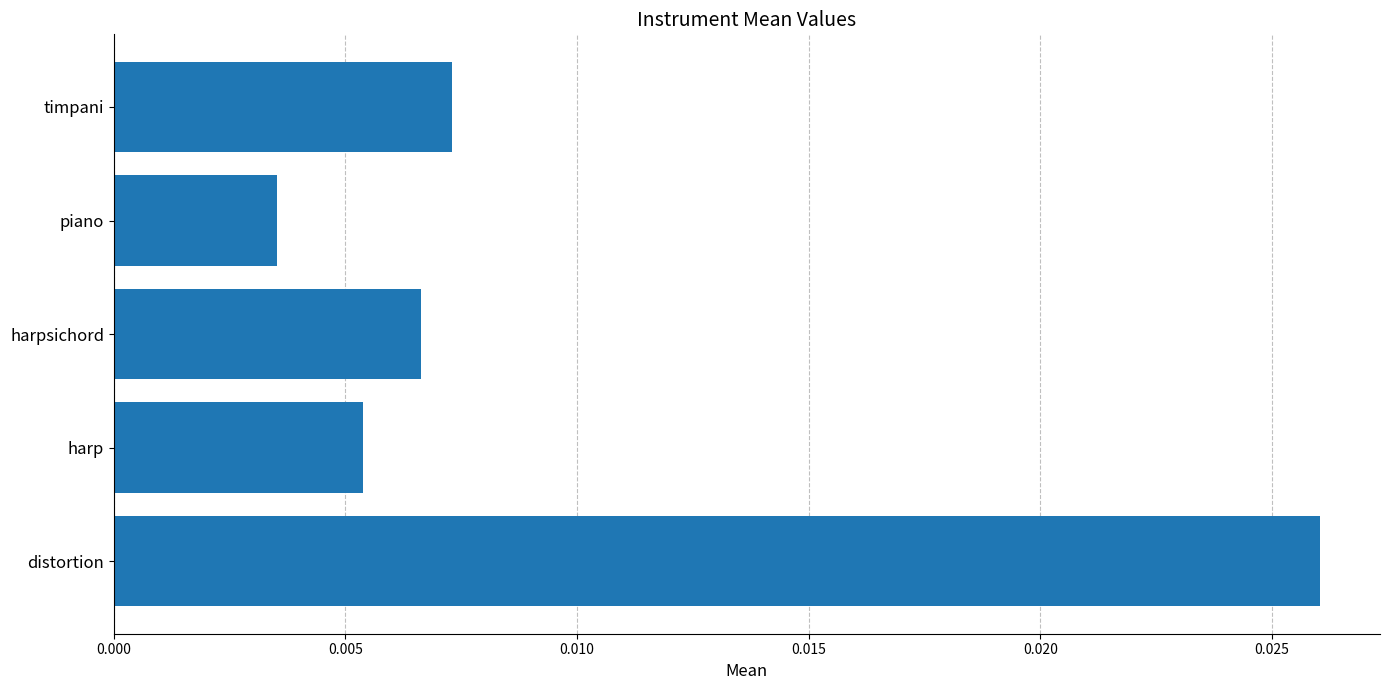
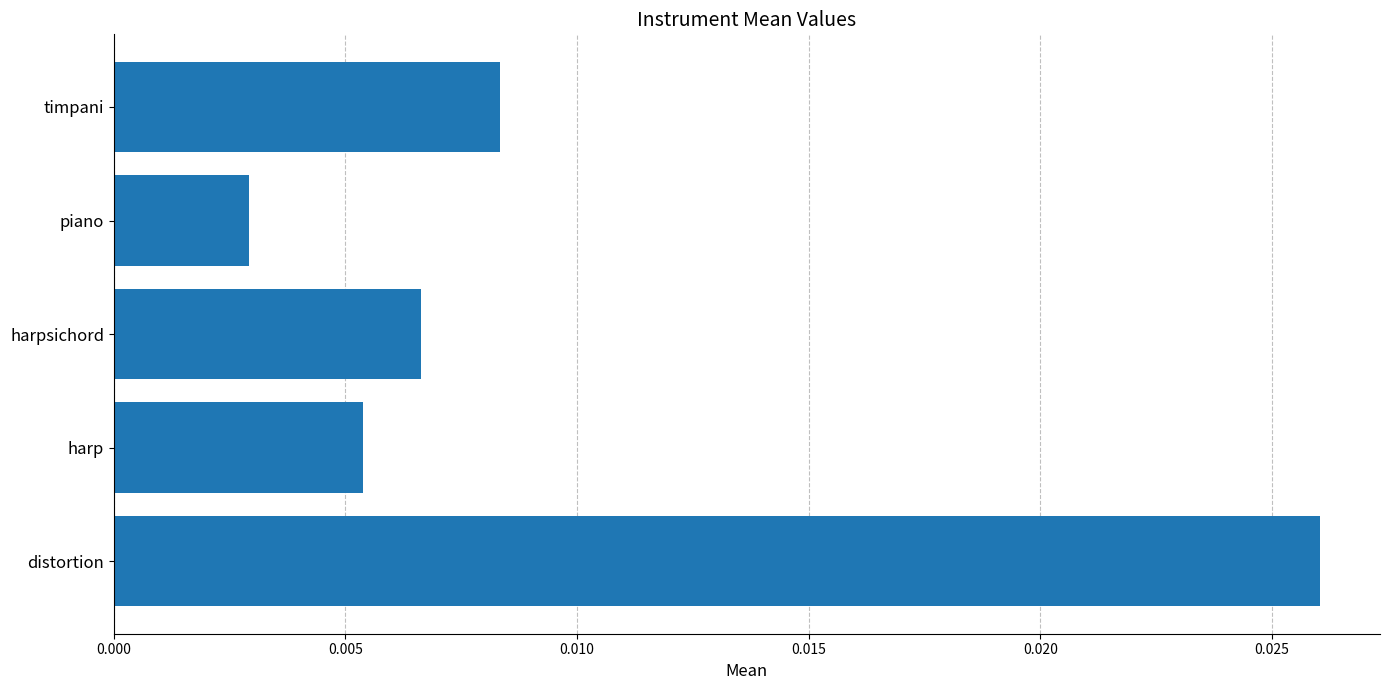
timpani: 0.0073 -> 0.0083
piano: 0.0035 -> 0.0029
